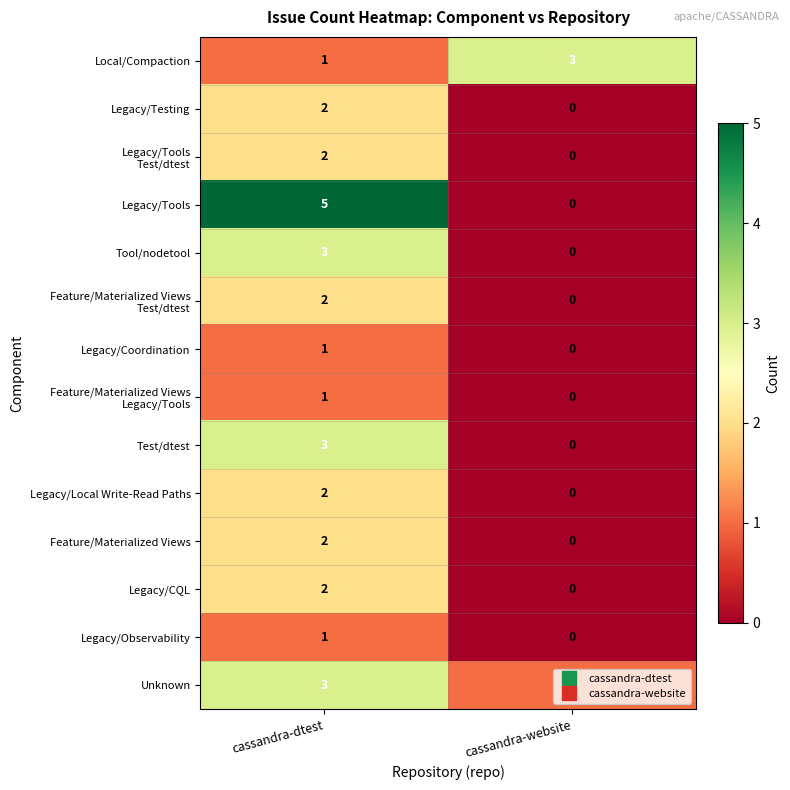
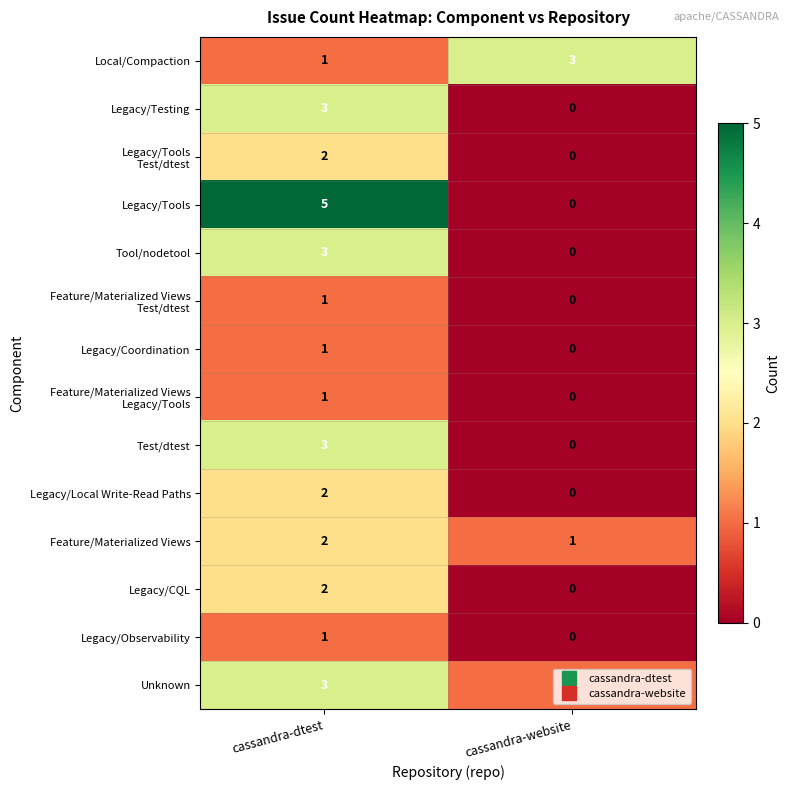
Legacy/Testing, cassandra-dtest: 2 -> 3
Feature/Materialized Views Test/dtest, cassandra-dtest: 2 -> 1
Feature/Materialized Views, cassandra-website: 0 -> 1
